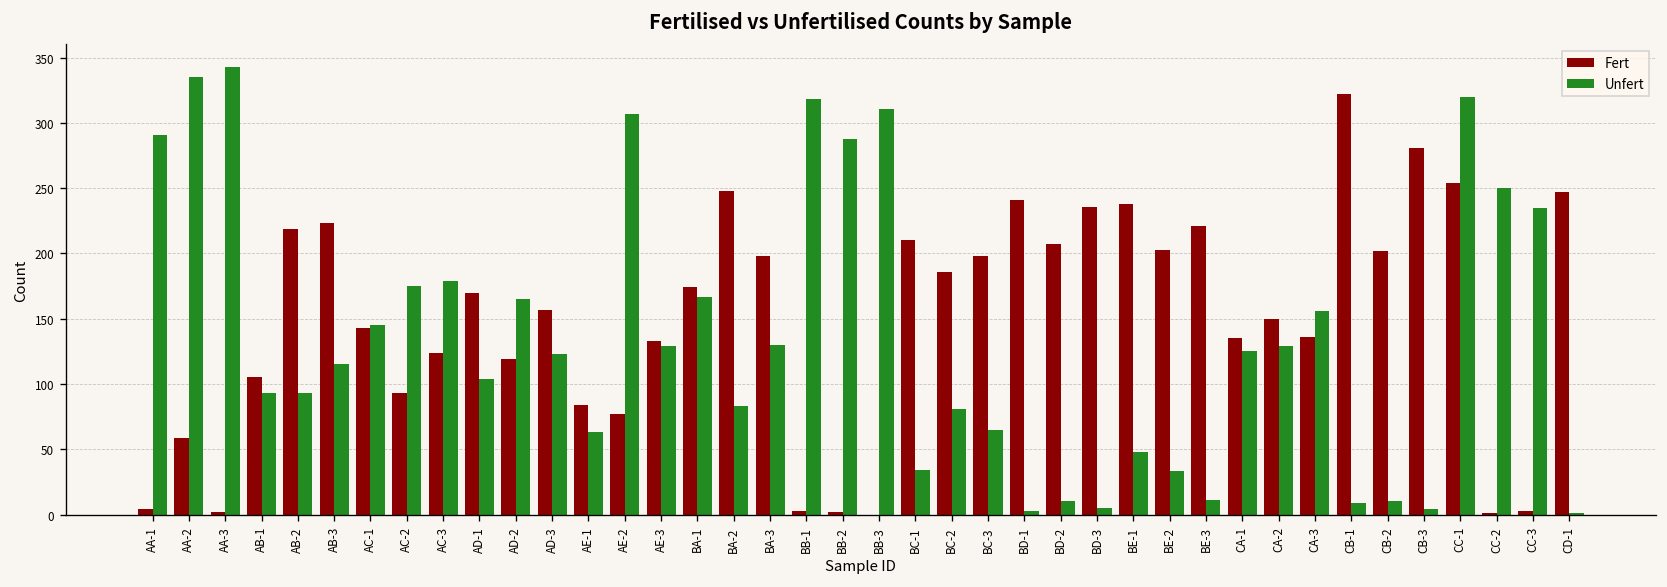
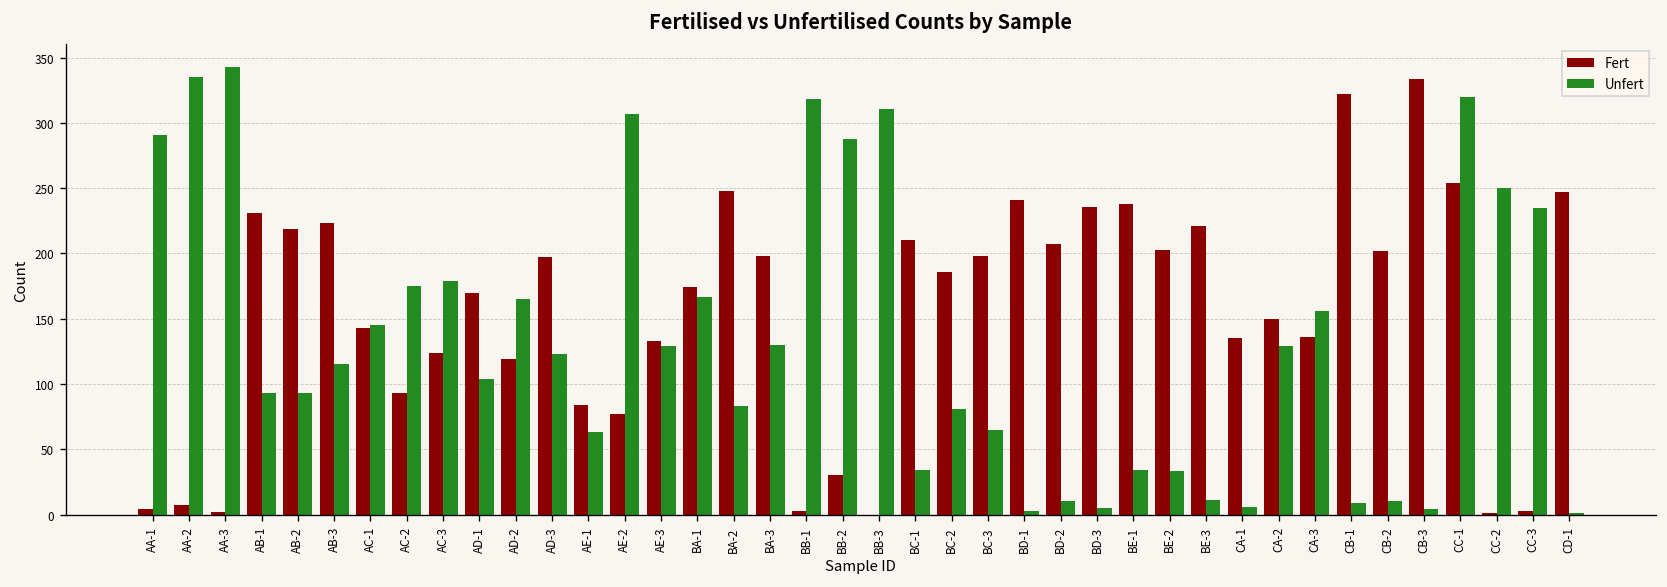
Fert, AA-2: 59 -> 7
Fert, AB-1: 105 -> 231
Fert, AD-3: 157 -> 197
Fert, BB-2: 2 -> 30
Unfert, BE-1: 48 -> 34
Unfert, CA-1: 125 -> 6
Fert, CB-3: 281 -> 334
